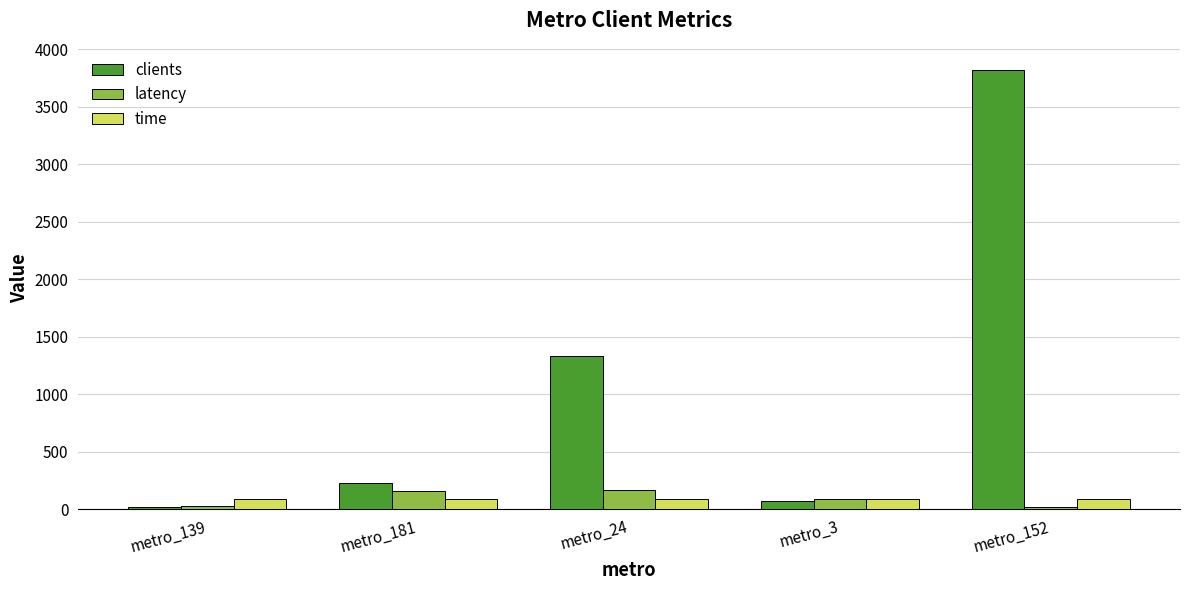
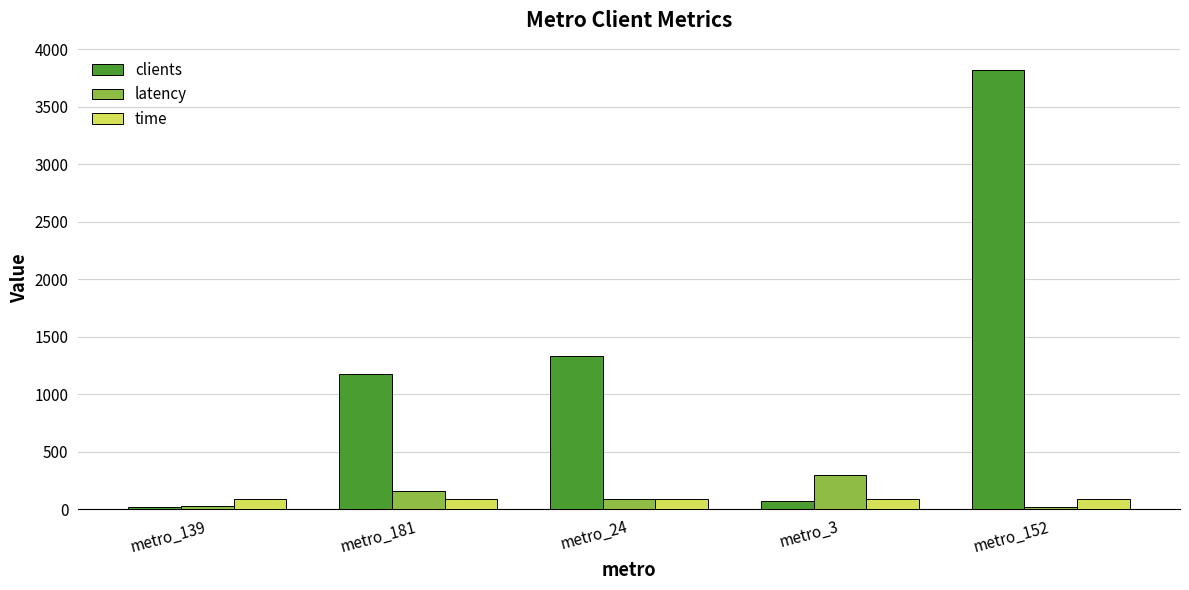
clients, metro_181: 230 -> 1180
latency, metro_24: 170 -> 90
latency, metro_3: 90 -> 300
